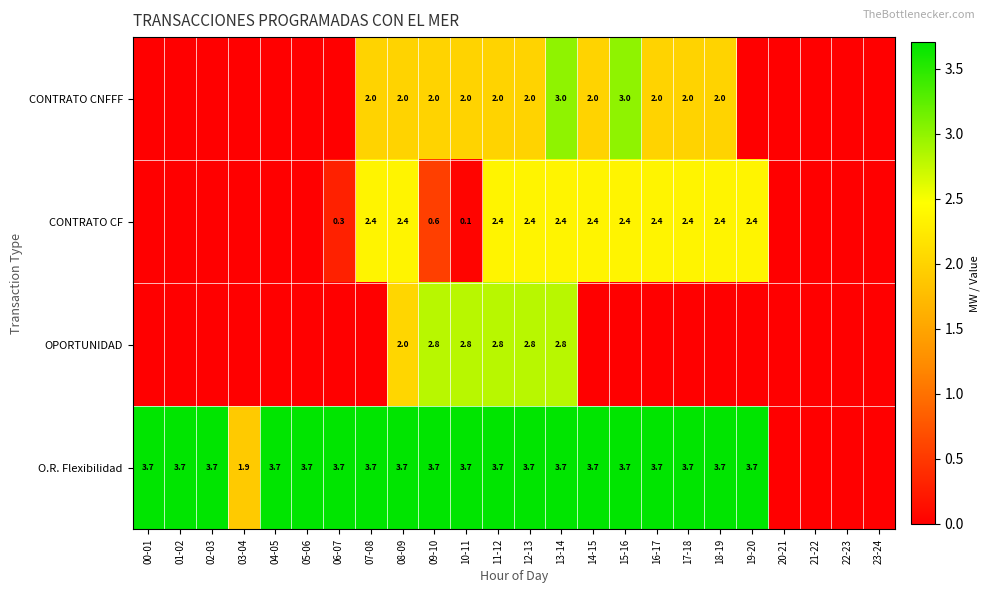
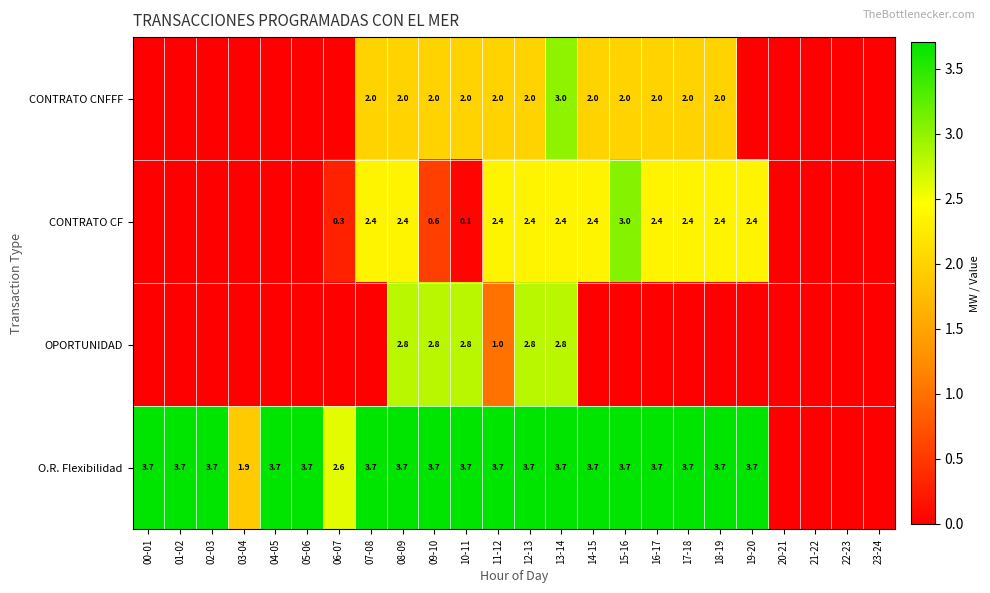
CONTRATO CNFFF, 15-16: 3.0 -> 2.0
CONTRATO CF, 15-16: 2.4 -> 3.0
OPORTUNIDAD, 08-09: 2.0 -> 2.8
OPORTUNIDAD, 11-12: 2.8 -> 1.0
O.R. Flexibilidad, 06-07: 3.7 -> 2.6
